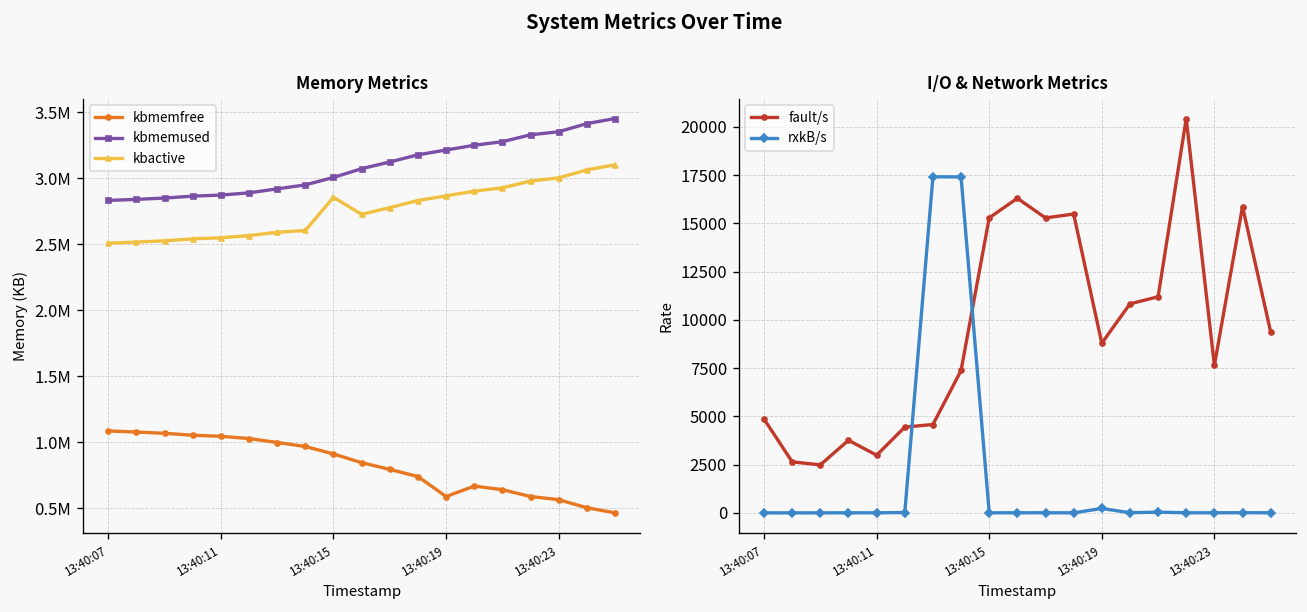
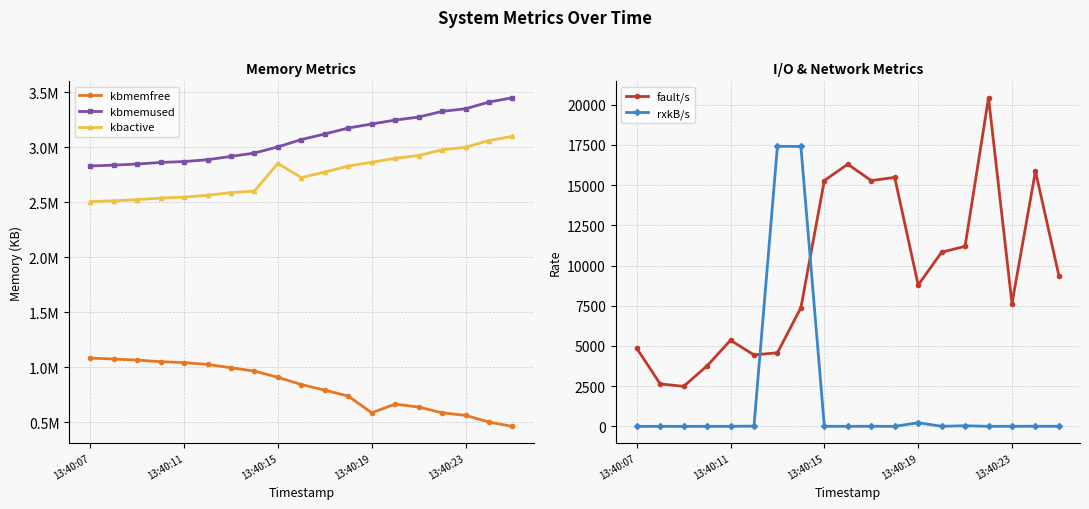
I/O & Network Metrics, fault/s, 13:40:11: 3000 -> 5400
